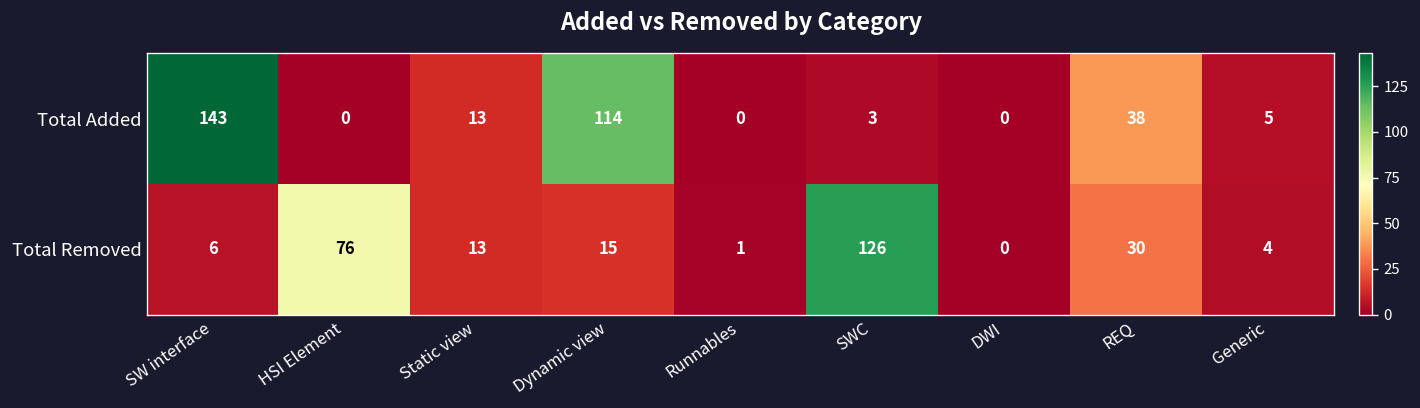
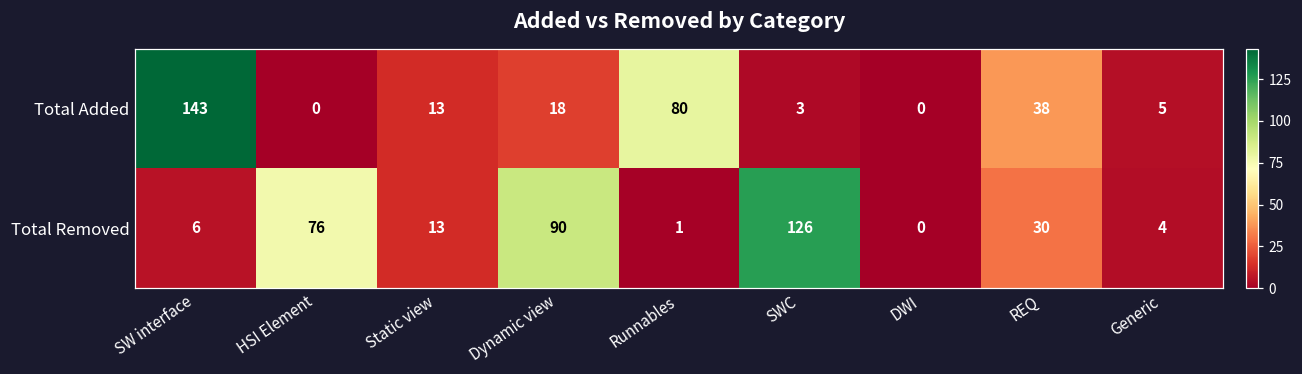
Total Added, Dynamic view: 114 -> 18
Total Added, Runnables: 0 -> 80
Total Removed, Dynamic view: 15 -> 90
